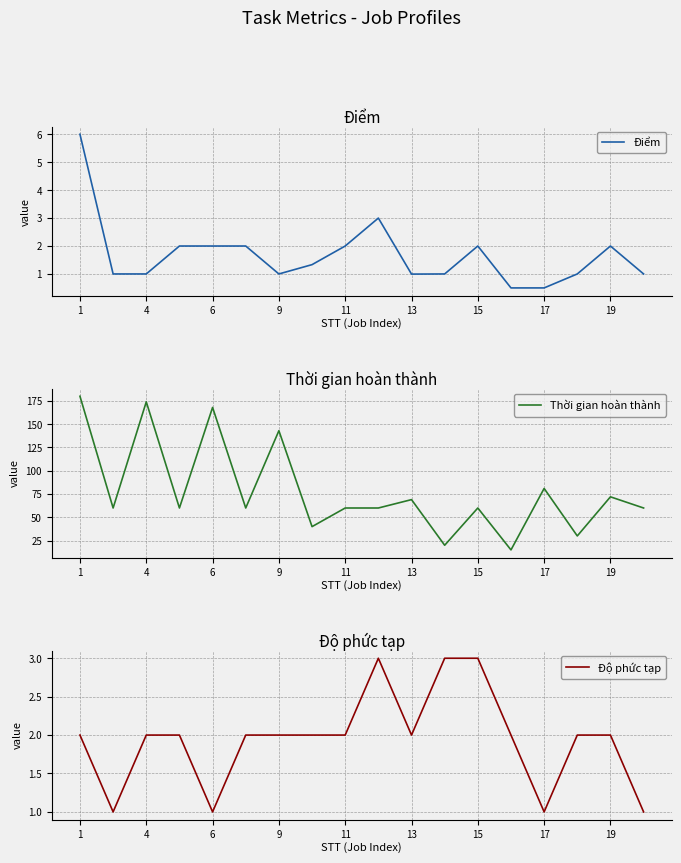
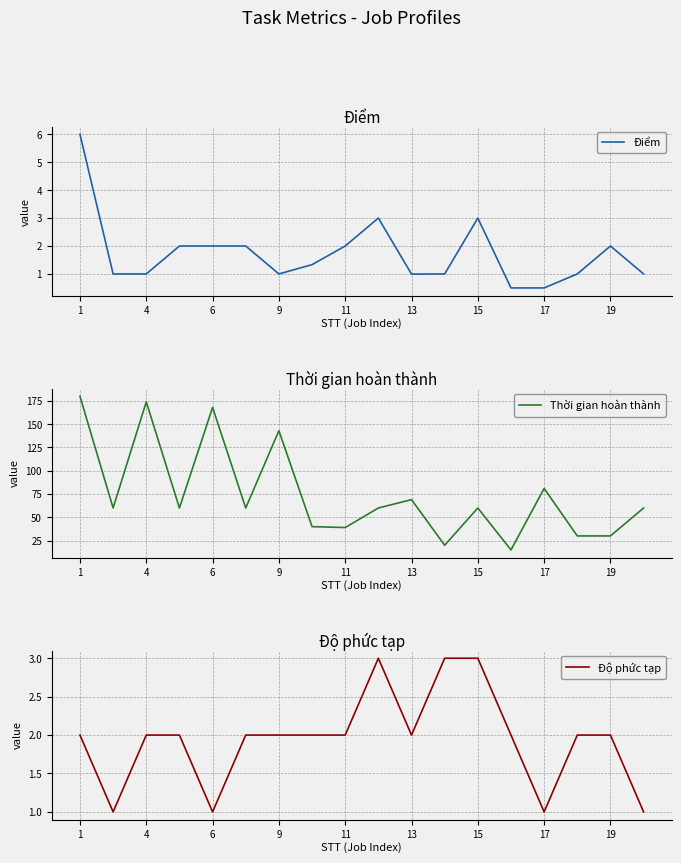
Điểm, 15: 2 -> 3
Thời gian hoàn thành, 11: 60 -> 40
Thời gian hoàn thành, 19: 70 -> 30
